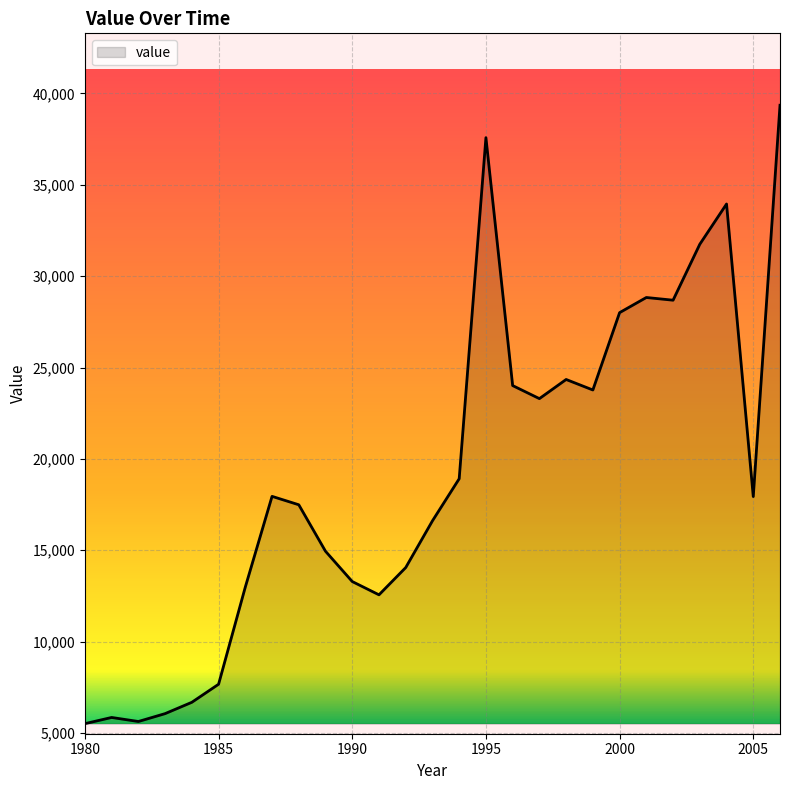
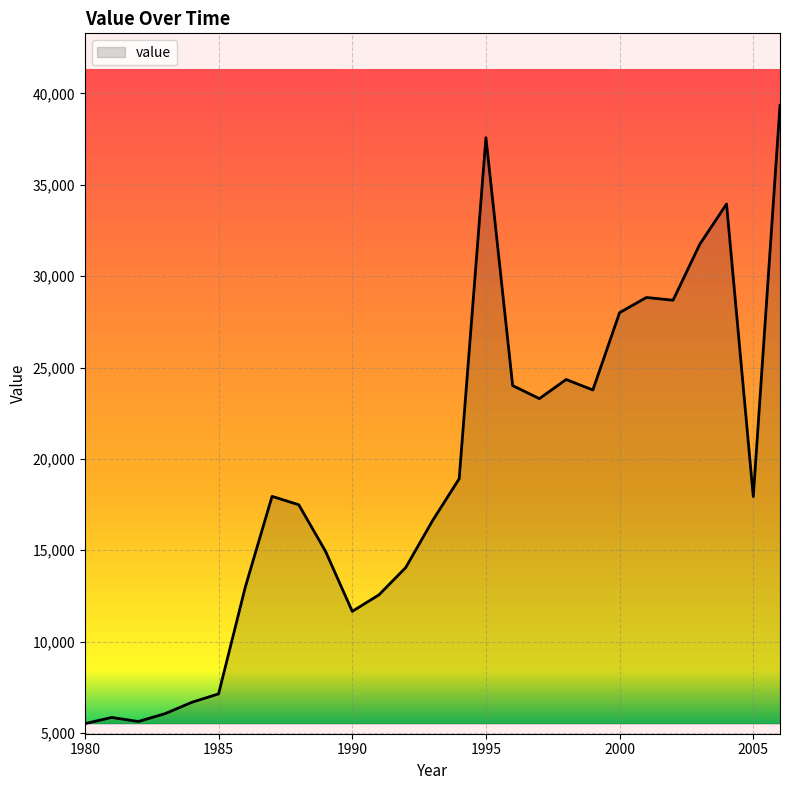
1985: 7,700 -> 7,100
1990: 13,300 -> 11,700
